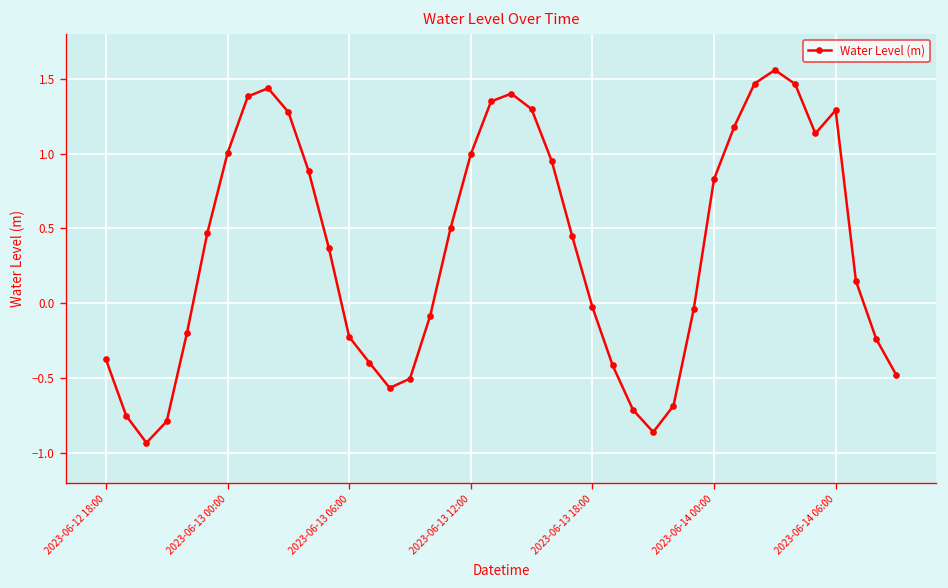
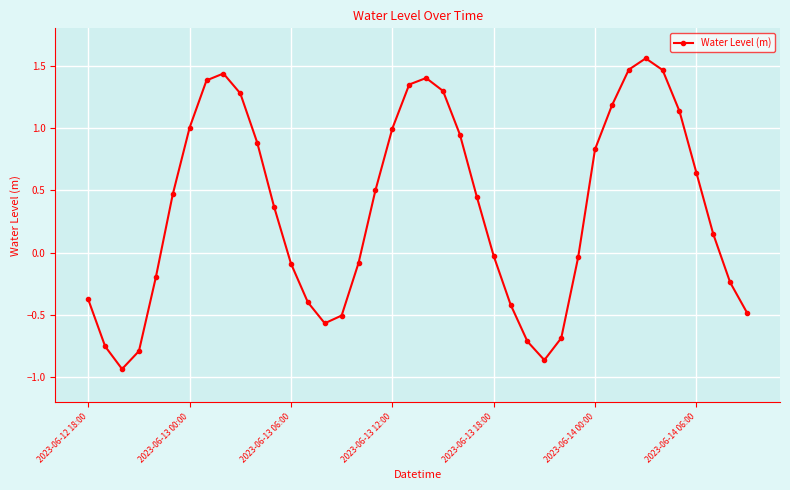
2023-06-13 06:00: -0.23 -> -0.09
2023-06-14 06:00: 1.29 -> 0.64
